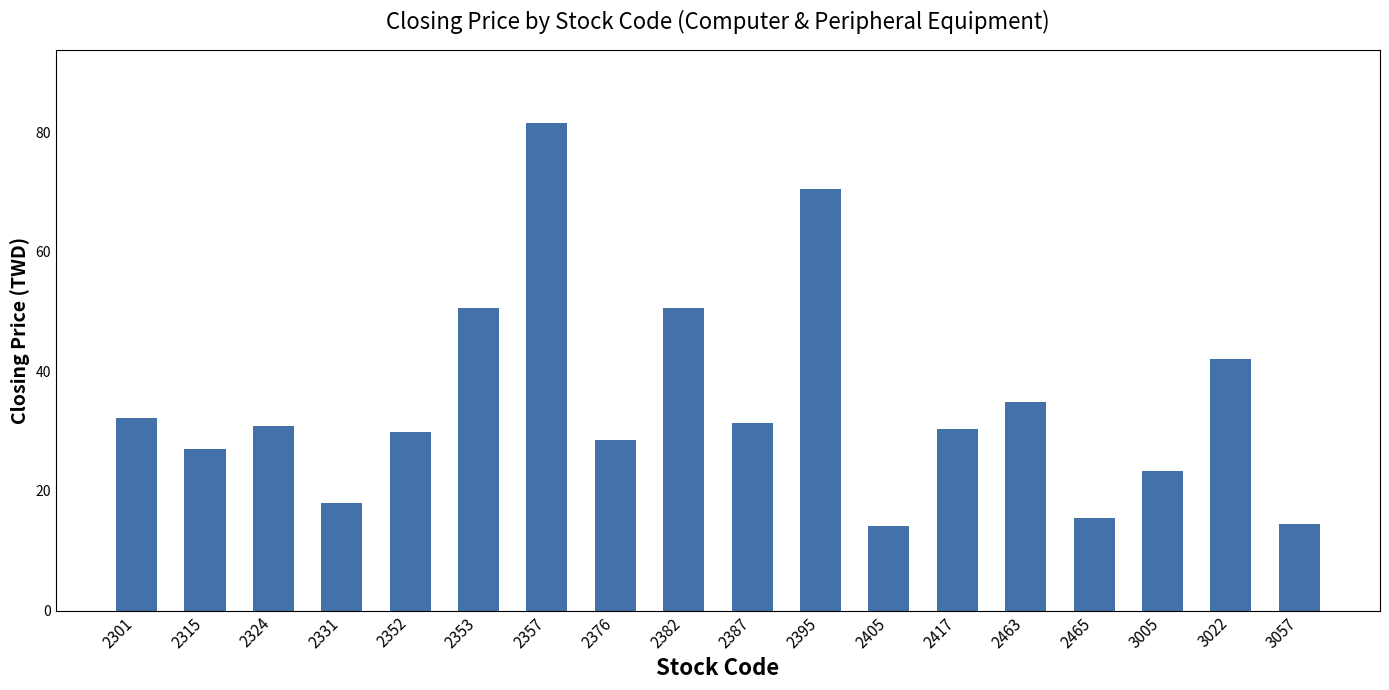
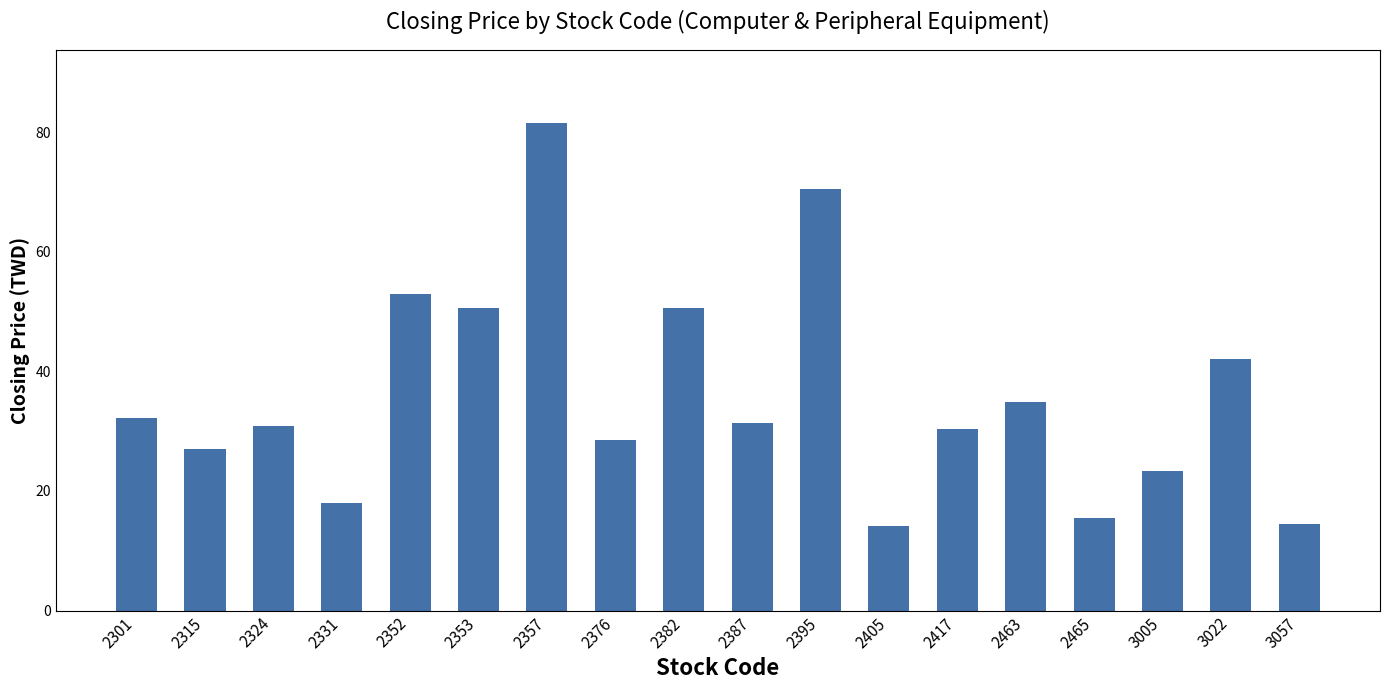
2352: 30 -> 53
